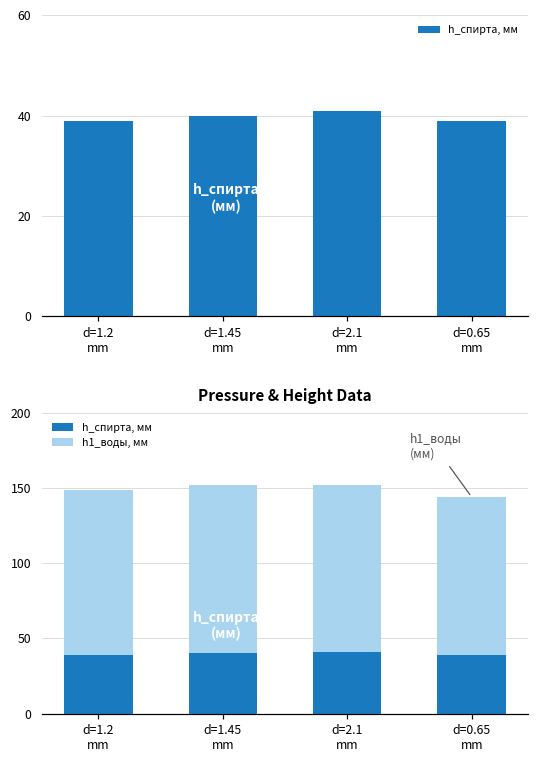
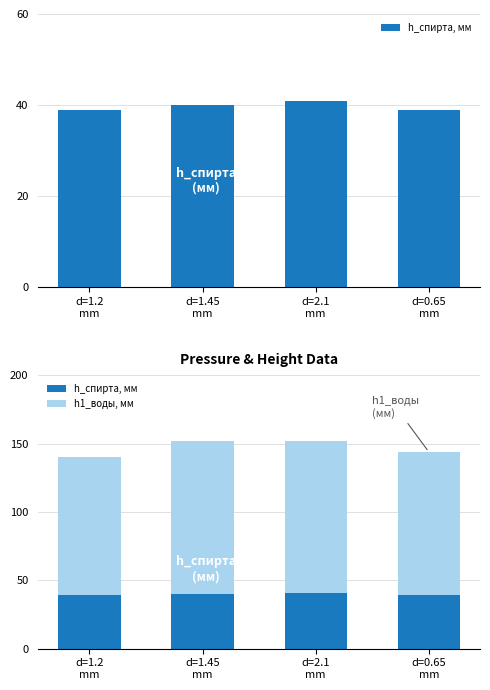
Pressure & Height Data, h1_воды, мм, d=1.2 mm: 110 -> 101
